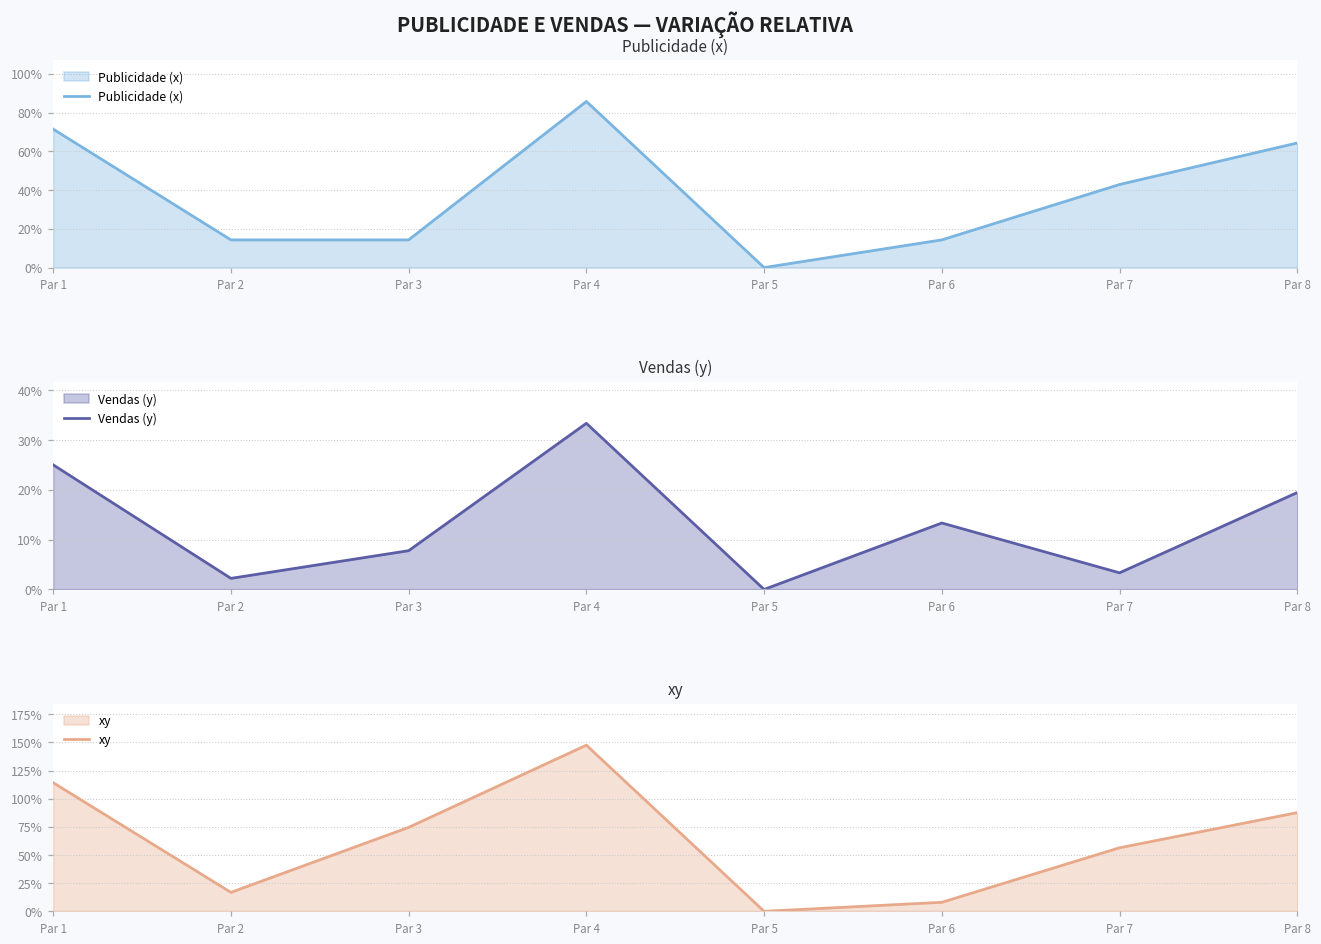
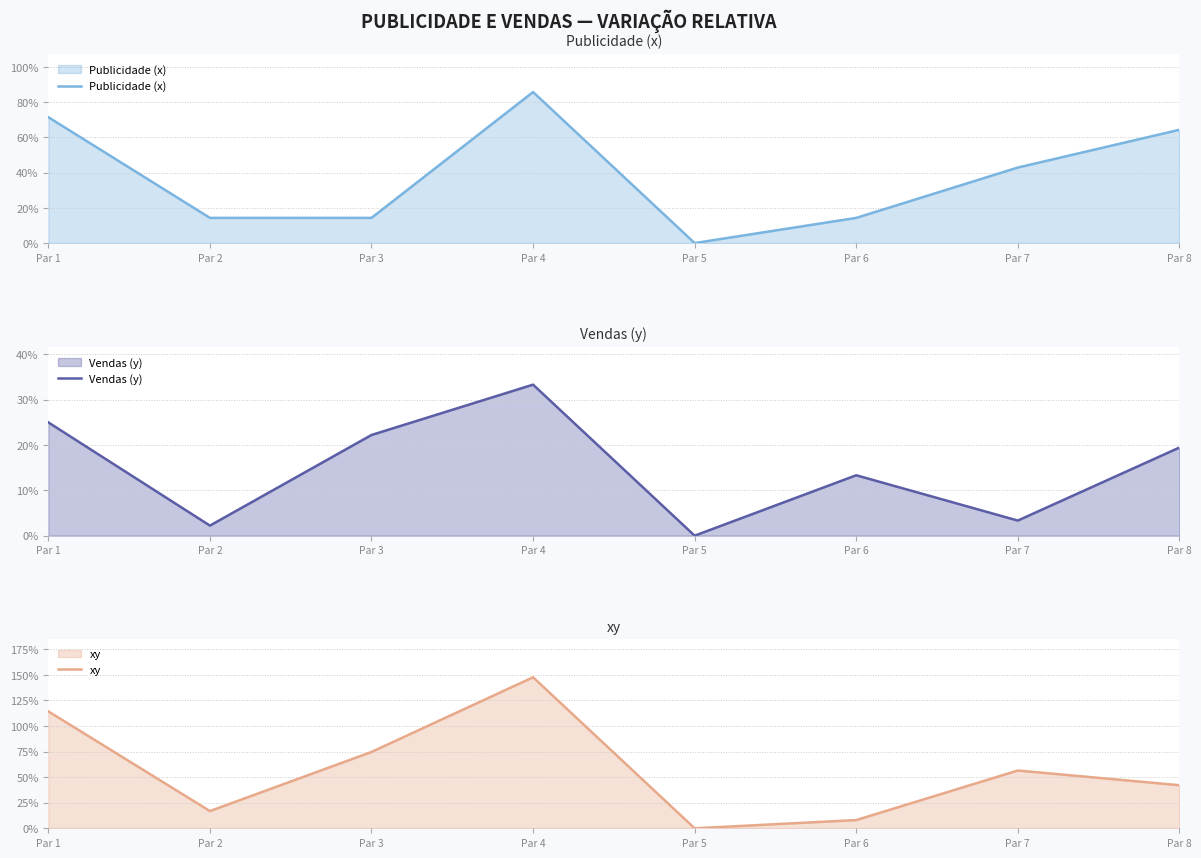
Vendas (y), Par 3: 8% -> 22%
xy, Par 8: 88% -> 42%
